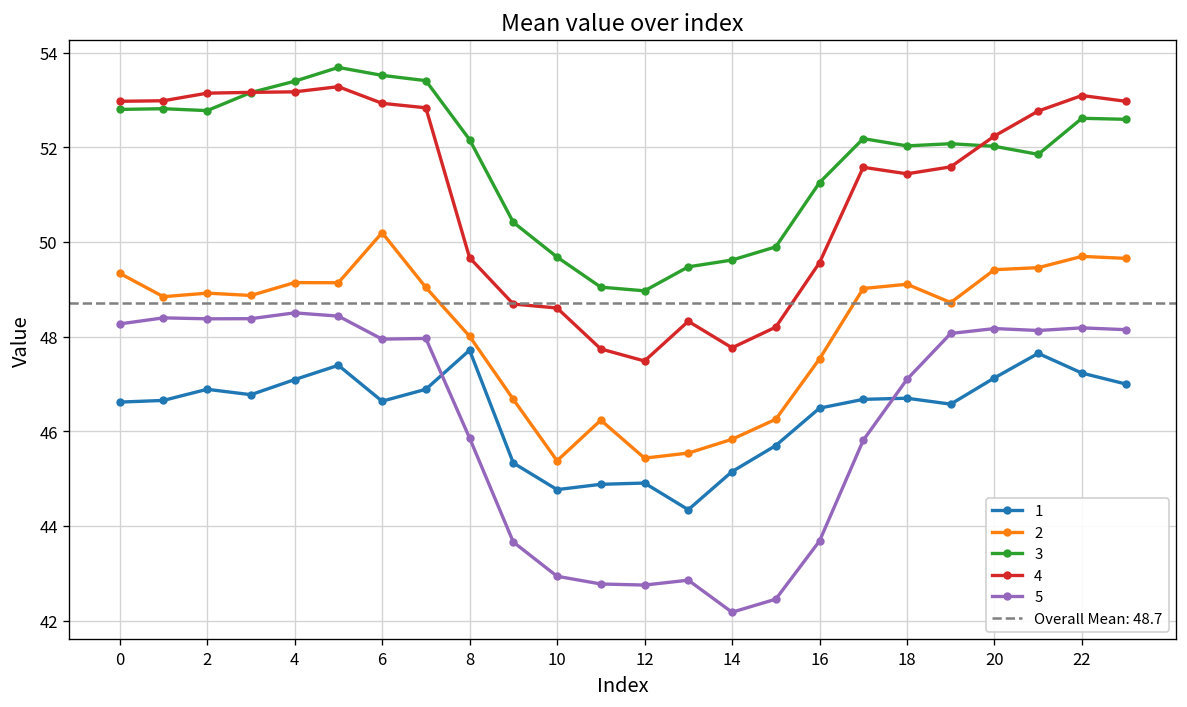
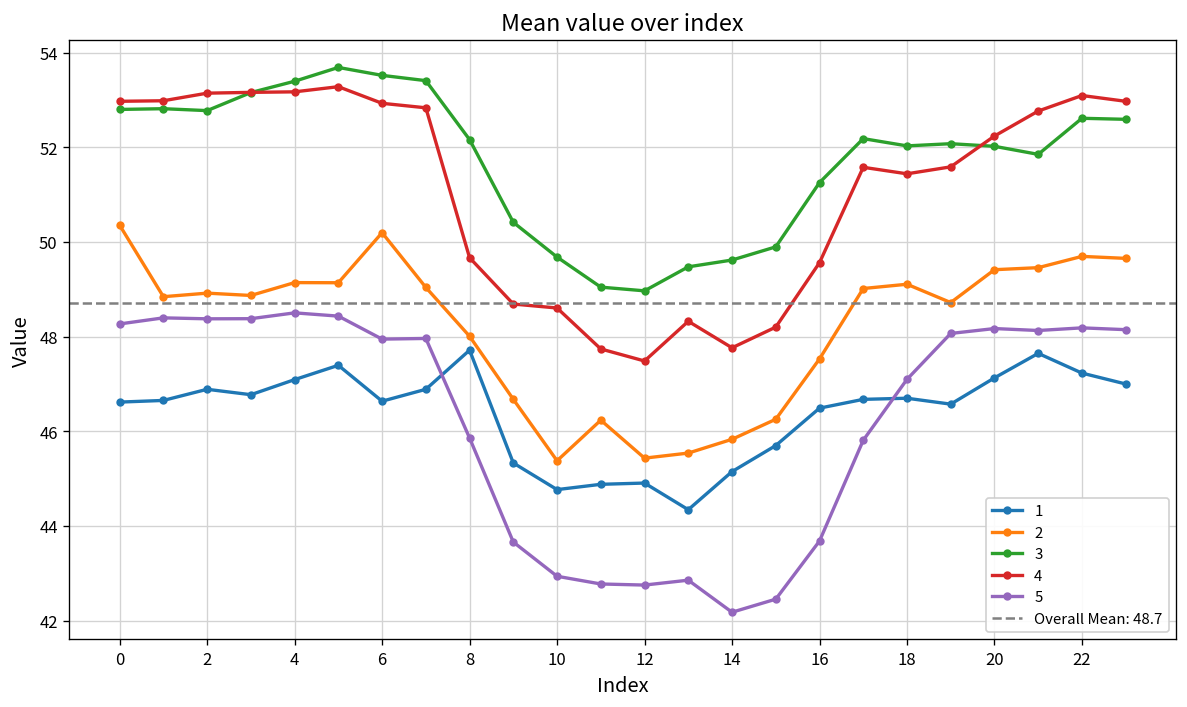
2, 0: 49.3 -> 50.4
